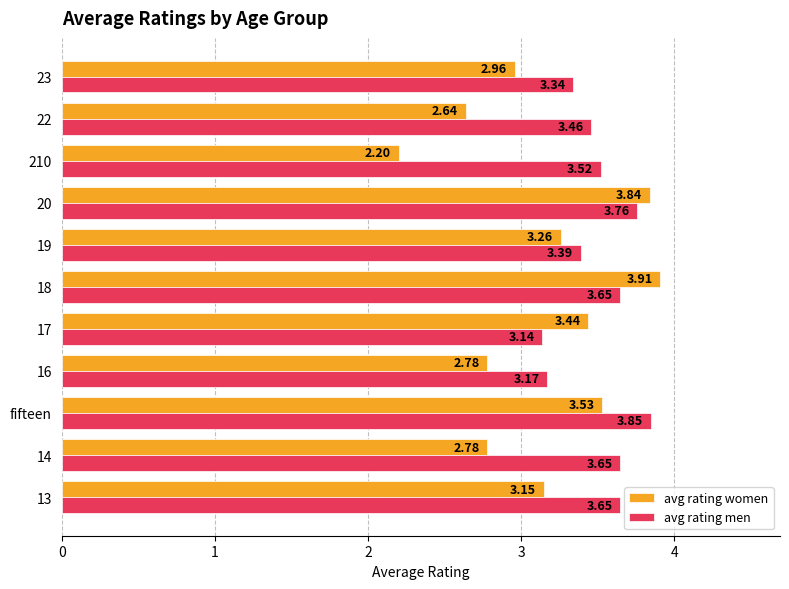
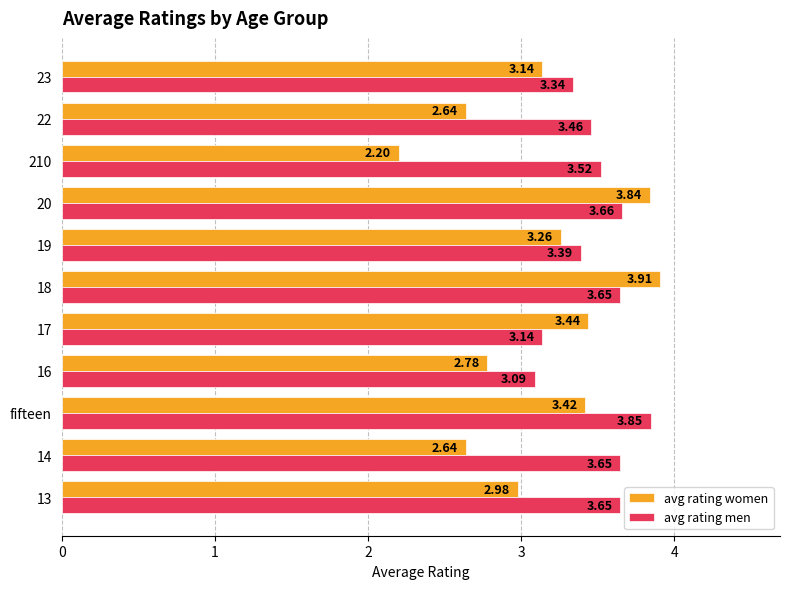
avg rating women, 23: 2.96 -> 3.14
avg rating men, 20: 3.76 -> 3.66
avg rating men, 16: 3.17 -> 3.09
avg rating women, fifteen: 3.53 -> 3.42
avg rating women, 14: 2.78 -> 2.64
avg rating women, 13: 3.15 -> 2.98
